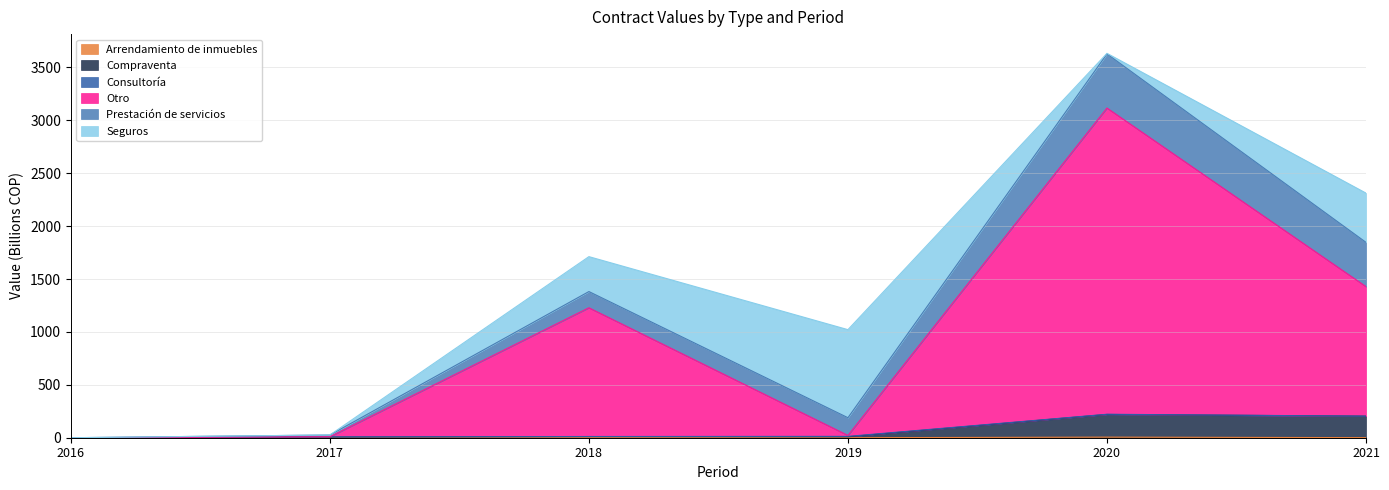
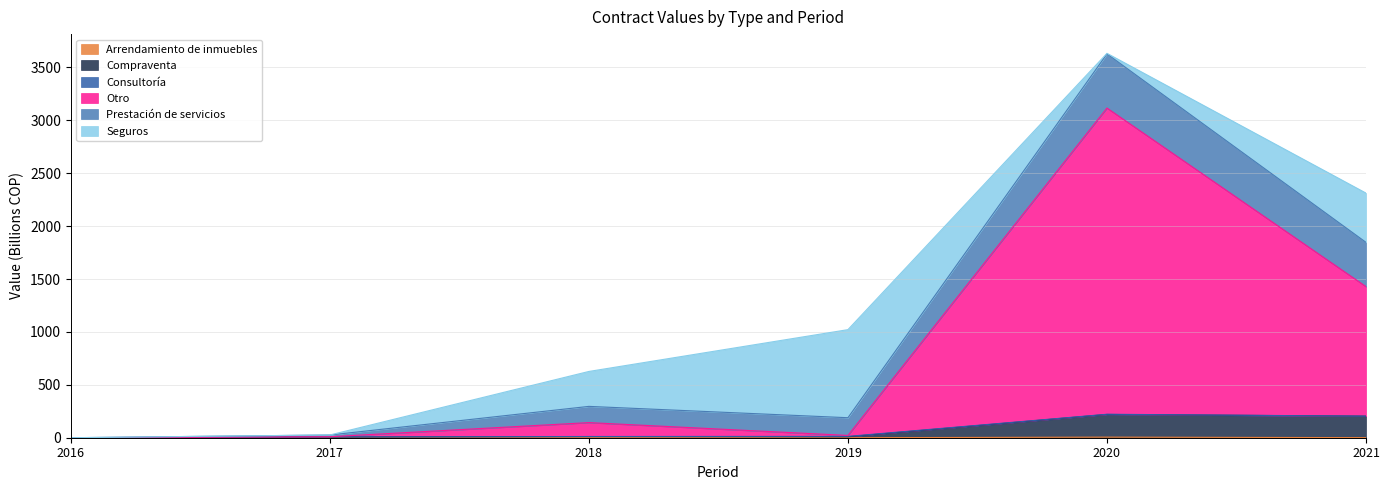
Otro, 2018: 1220 -> 130
